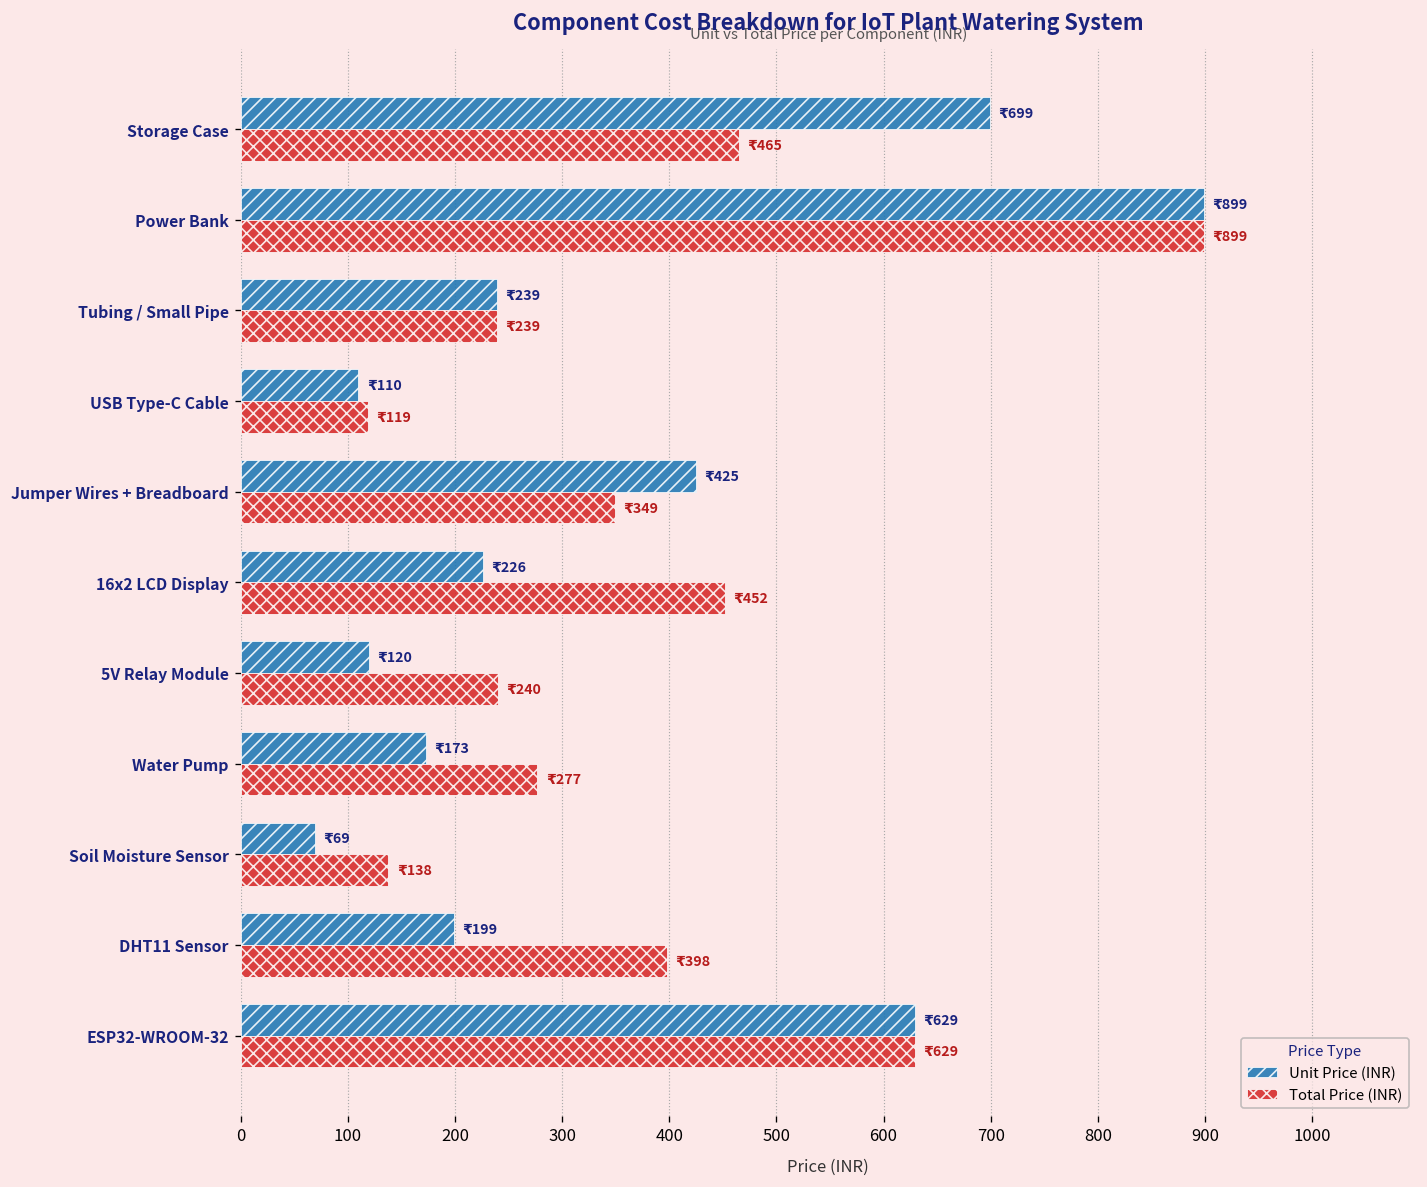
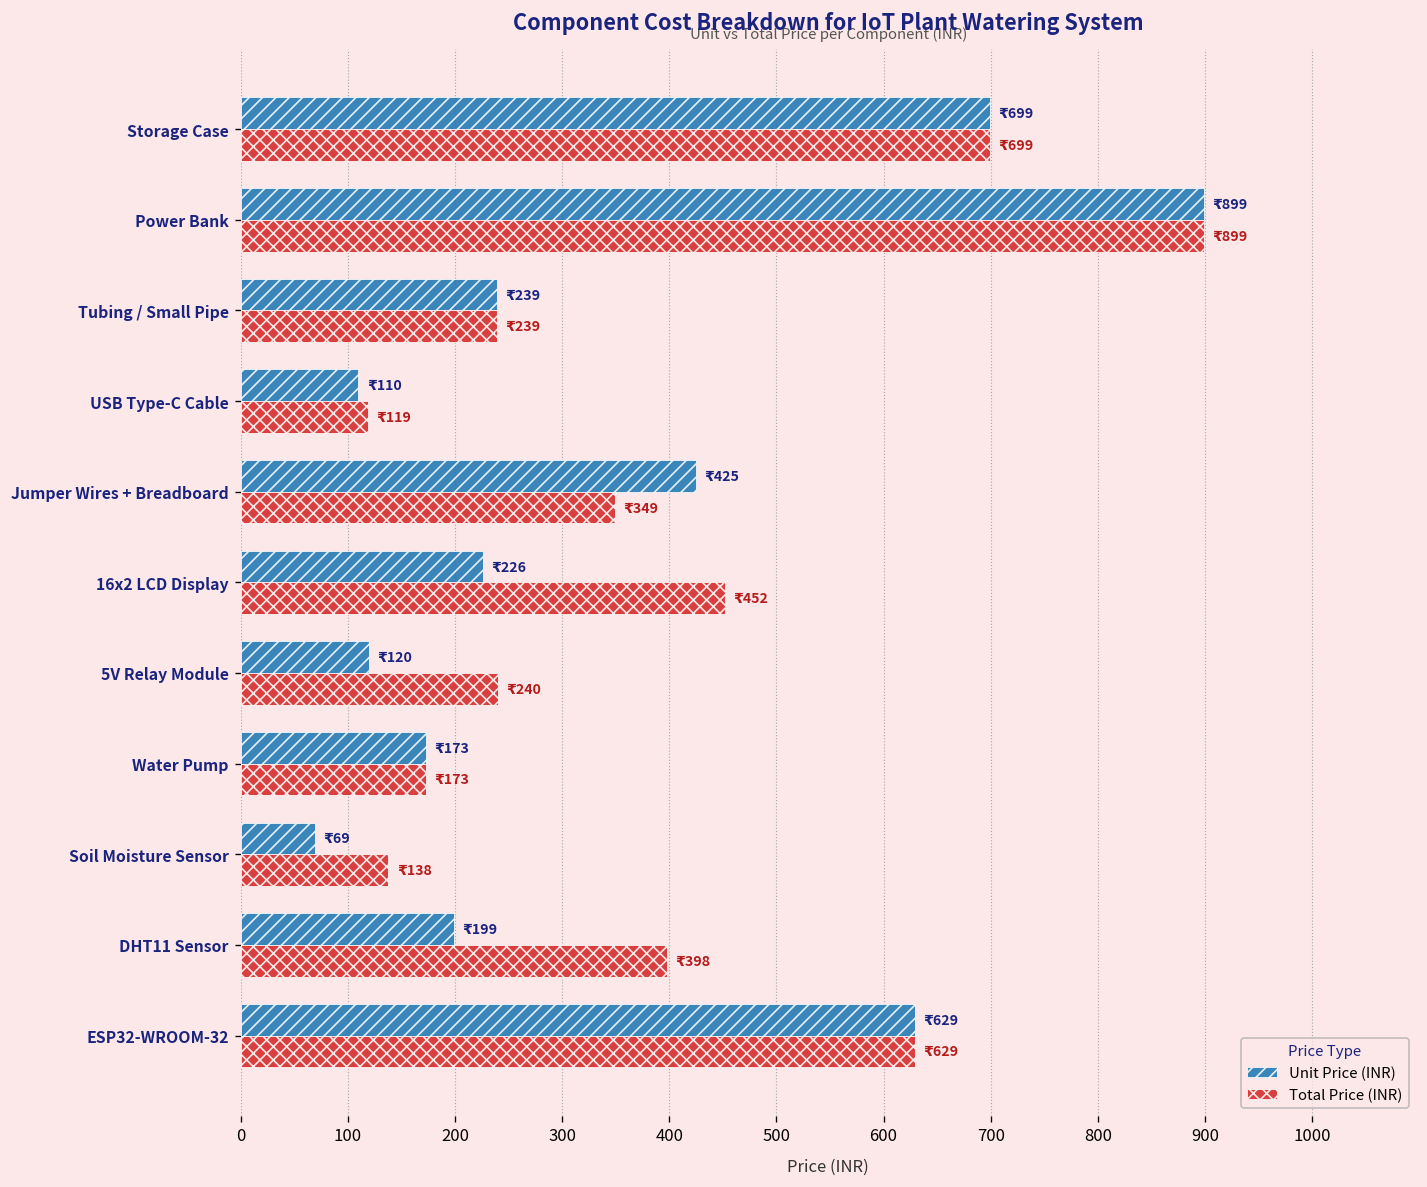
Total Price (INR), Storage Case: 465 -> 699
Total Price (INR), Water Pump: 277 -> 173
